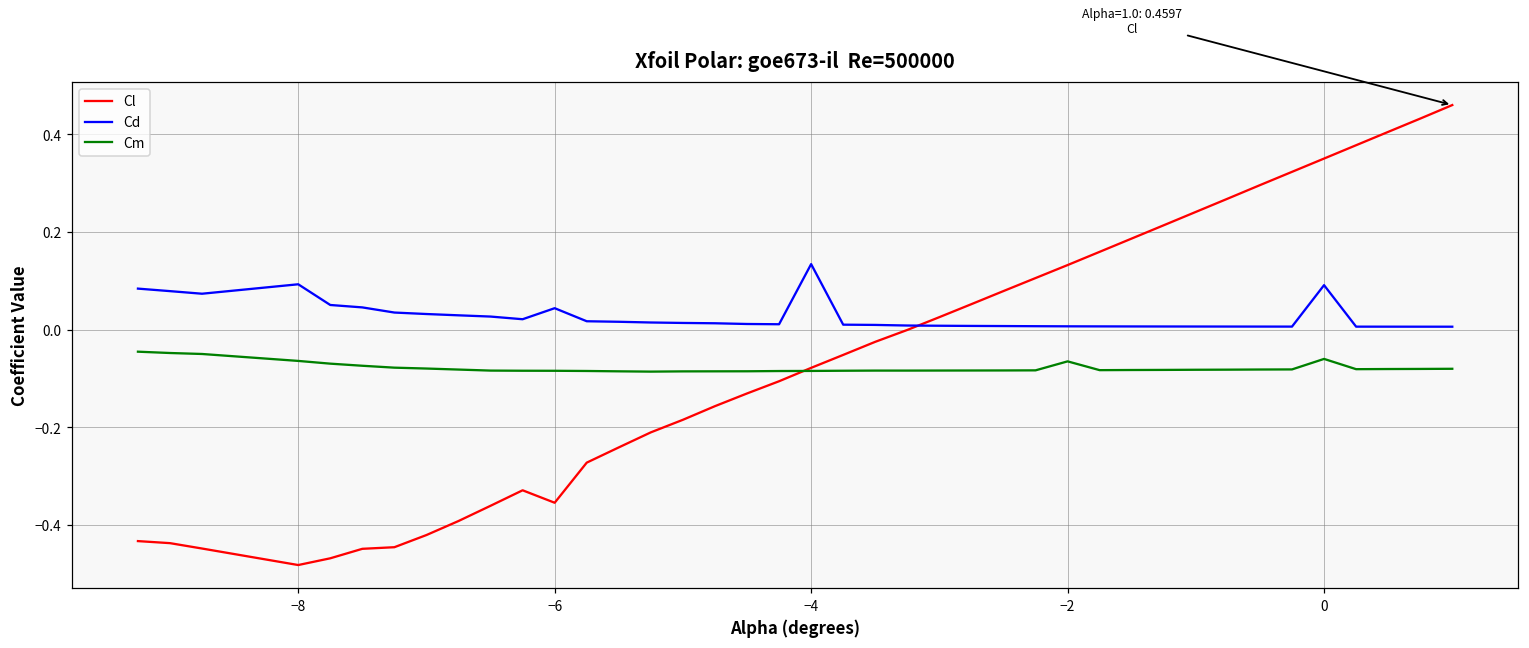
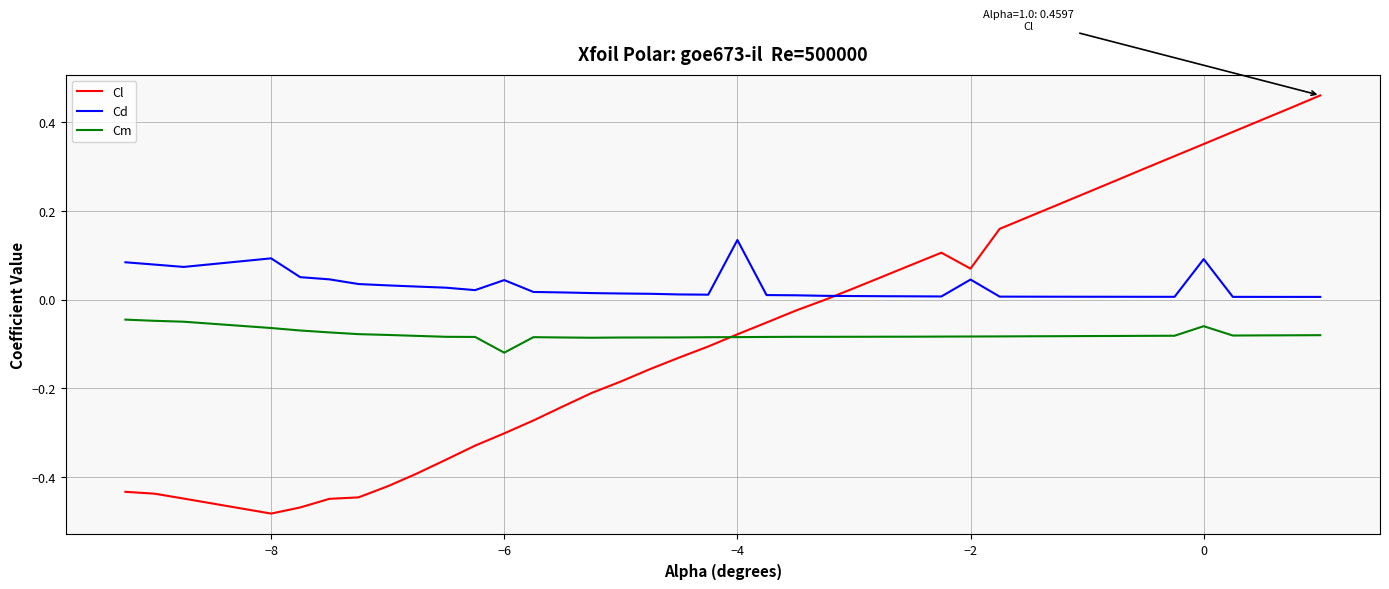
Cl, −6: -0.35 -> -0.30
Cm, −6: -0.08 -> -0.12
Cl, −2: 0.13 -> 0.07
Cd, −2: 0.01 -> 0.05
Cm, −2: -0.06 -> -0.08
